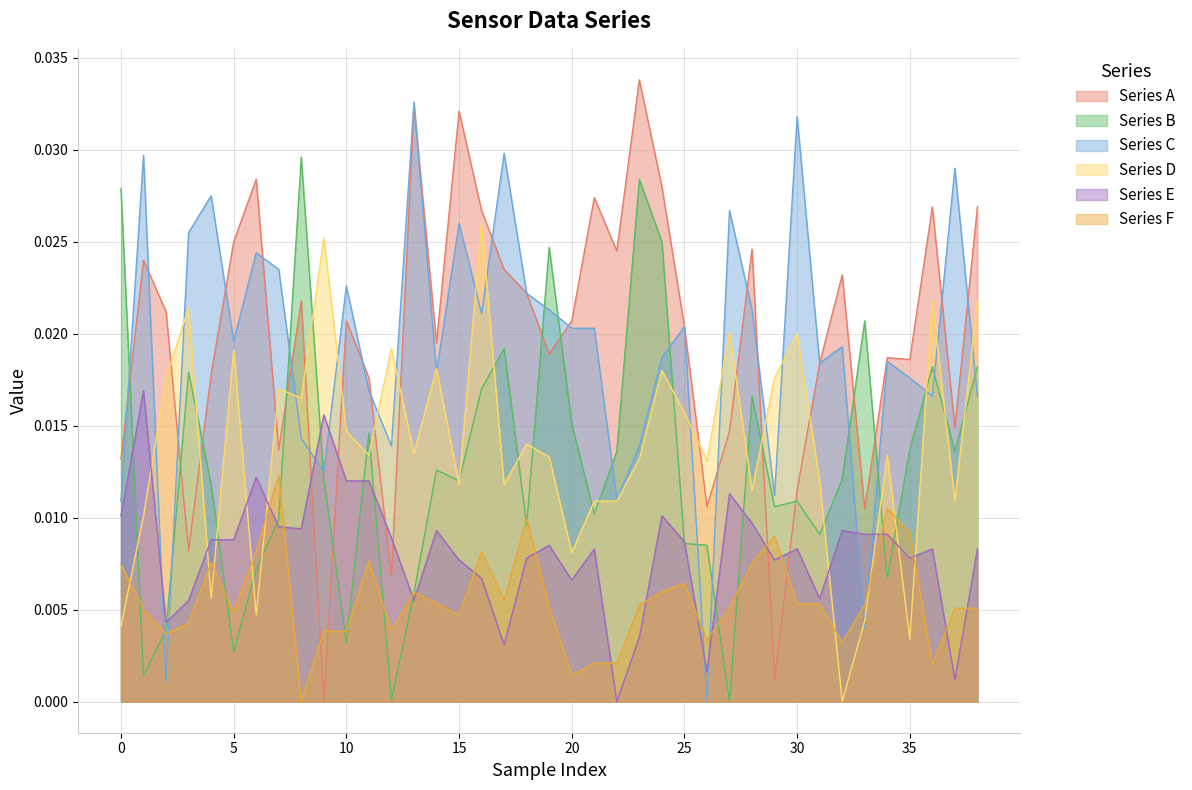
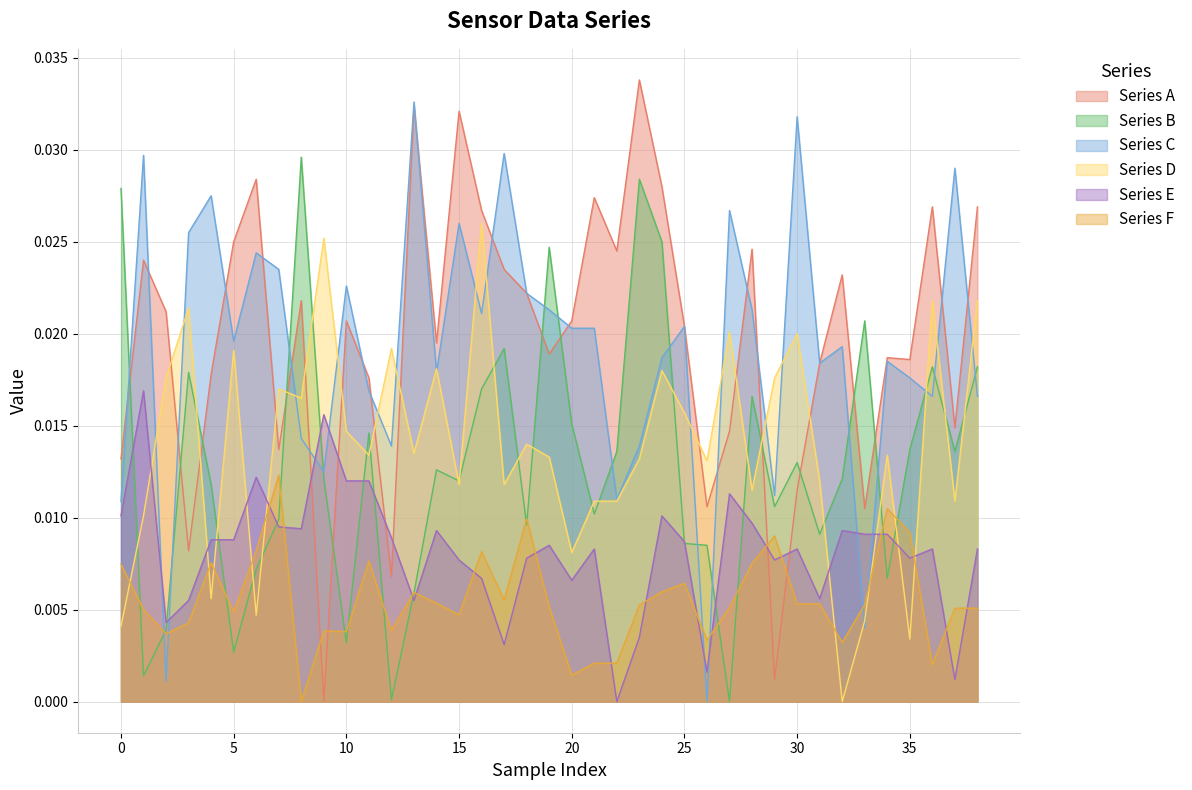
Series B, 30: 0.0109 -> 0.0130
